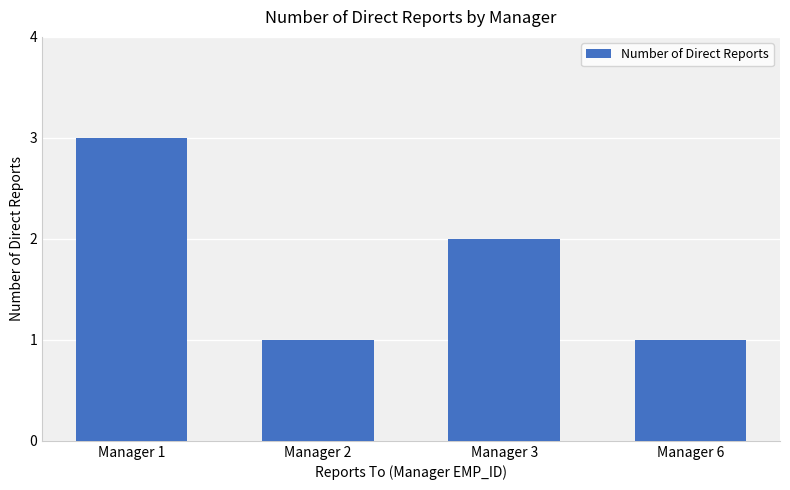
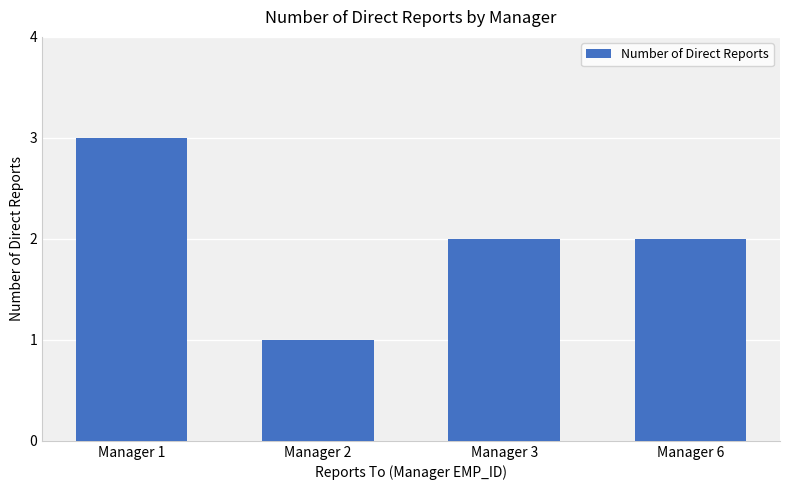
Manager 6: 1 -> 2
